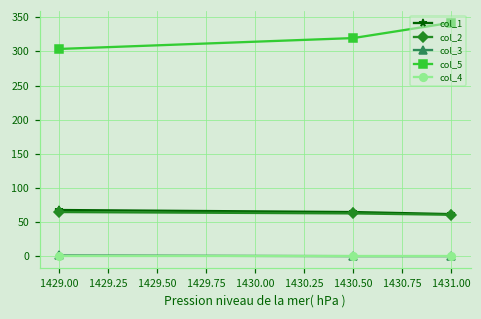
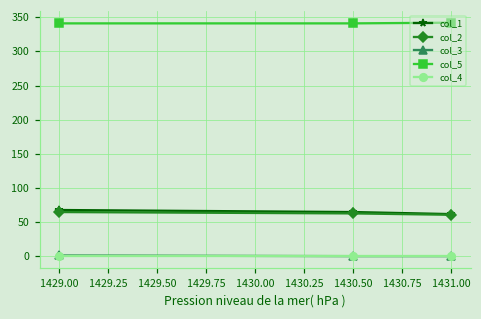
col_5, 1429.00: 300 -> 340
col_5, 1430.50: 320 -> 340
